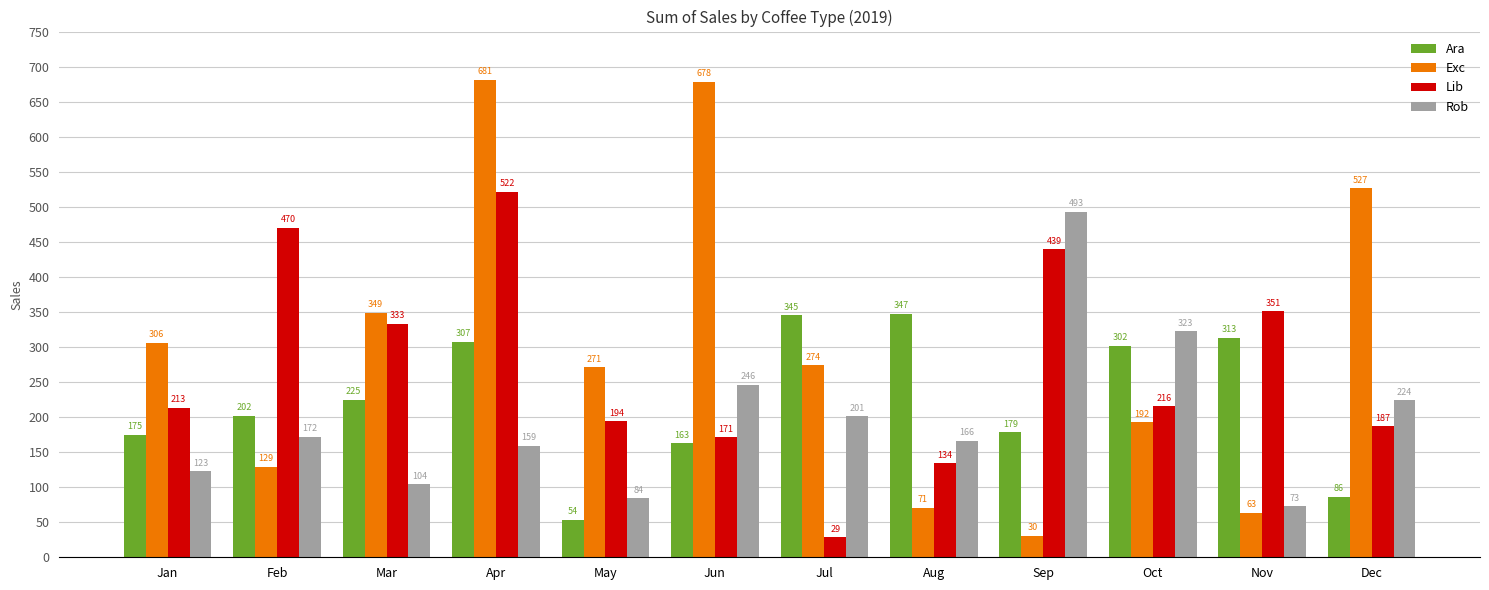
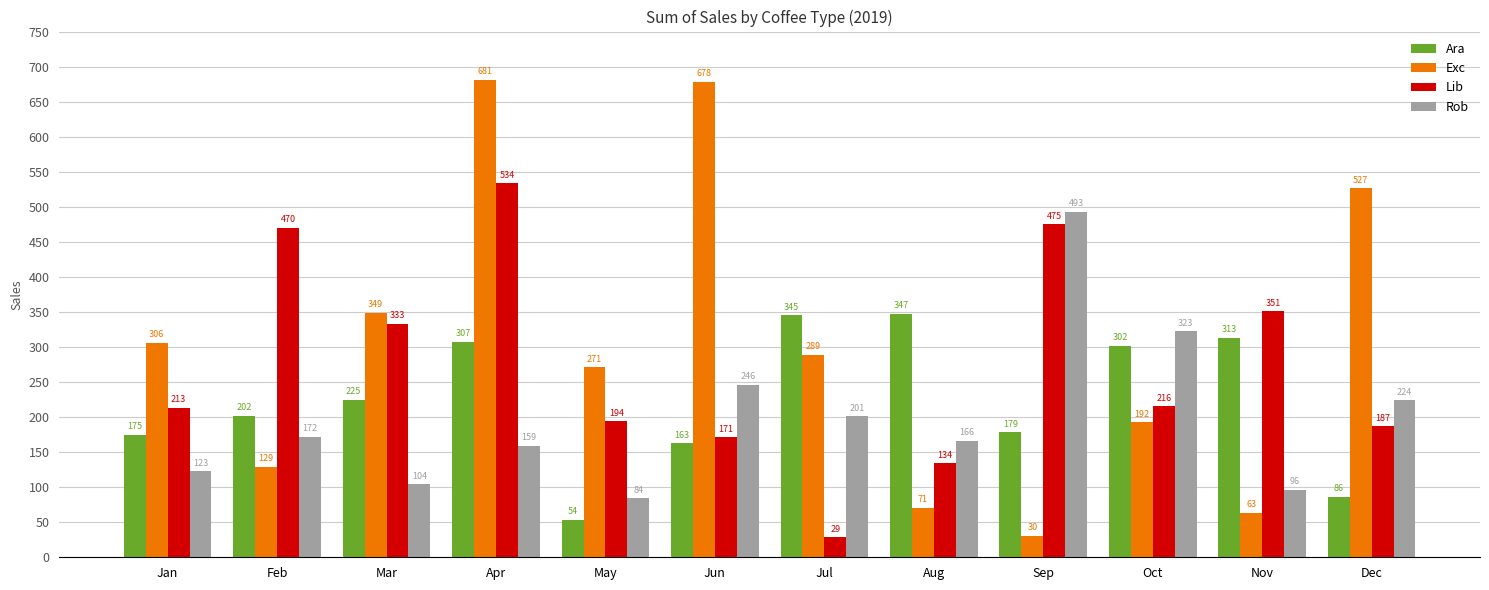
Lib, Apr: 522 -> 534
Exc, Jul: 274 -> 289
Lib, Sep: 439 -> 475
Rob, Nov: 73 -> 96
